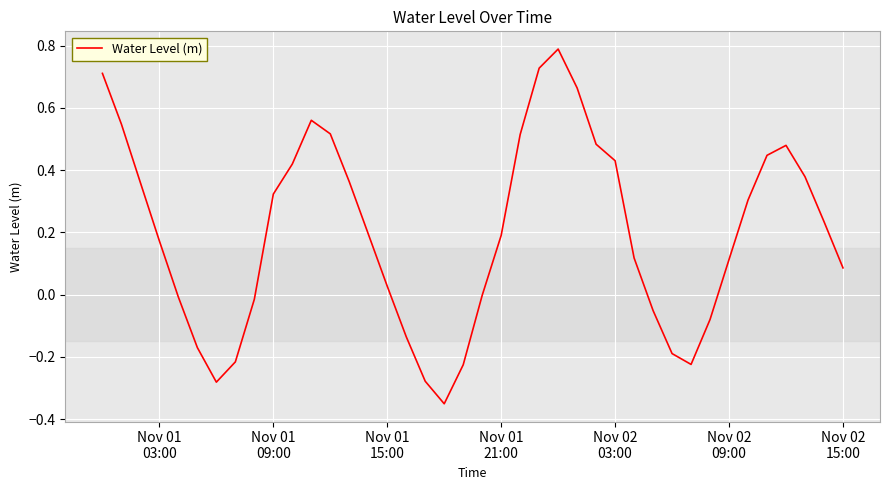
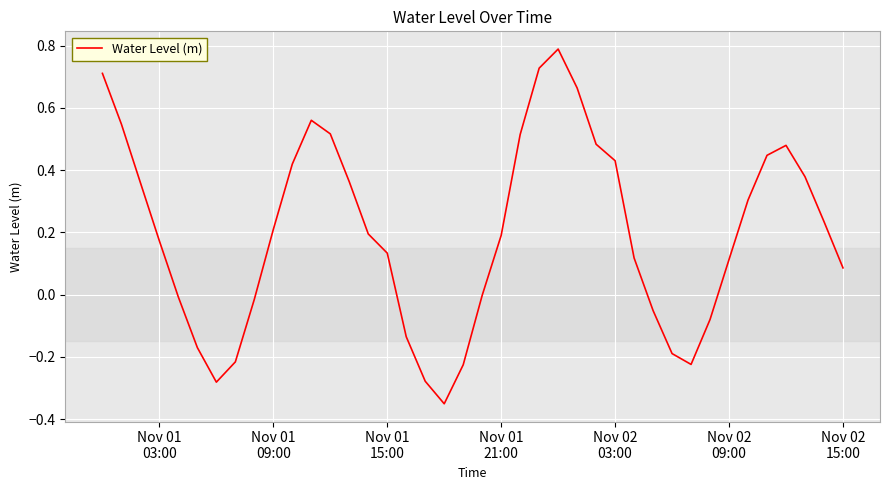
Nov 01 09:00: 0.32 -> 0.21
Nov 01 15:00: 0.03 -> 0.13
